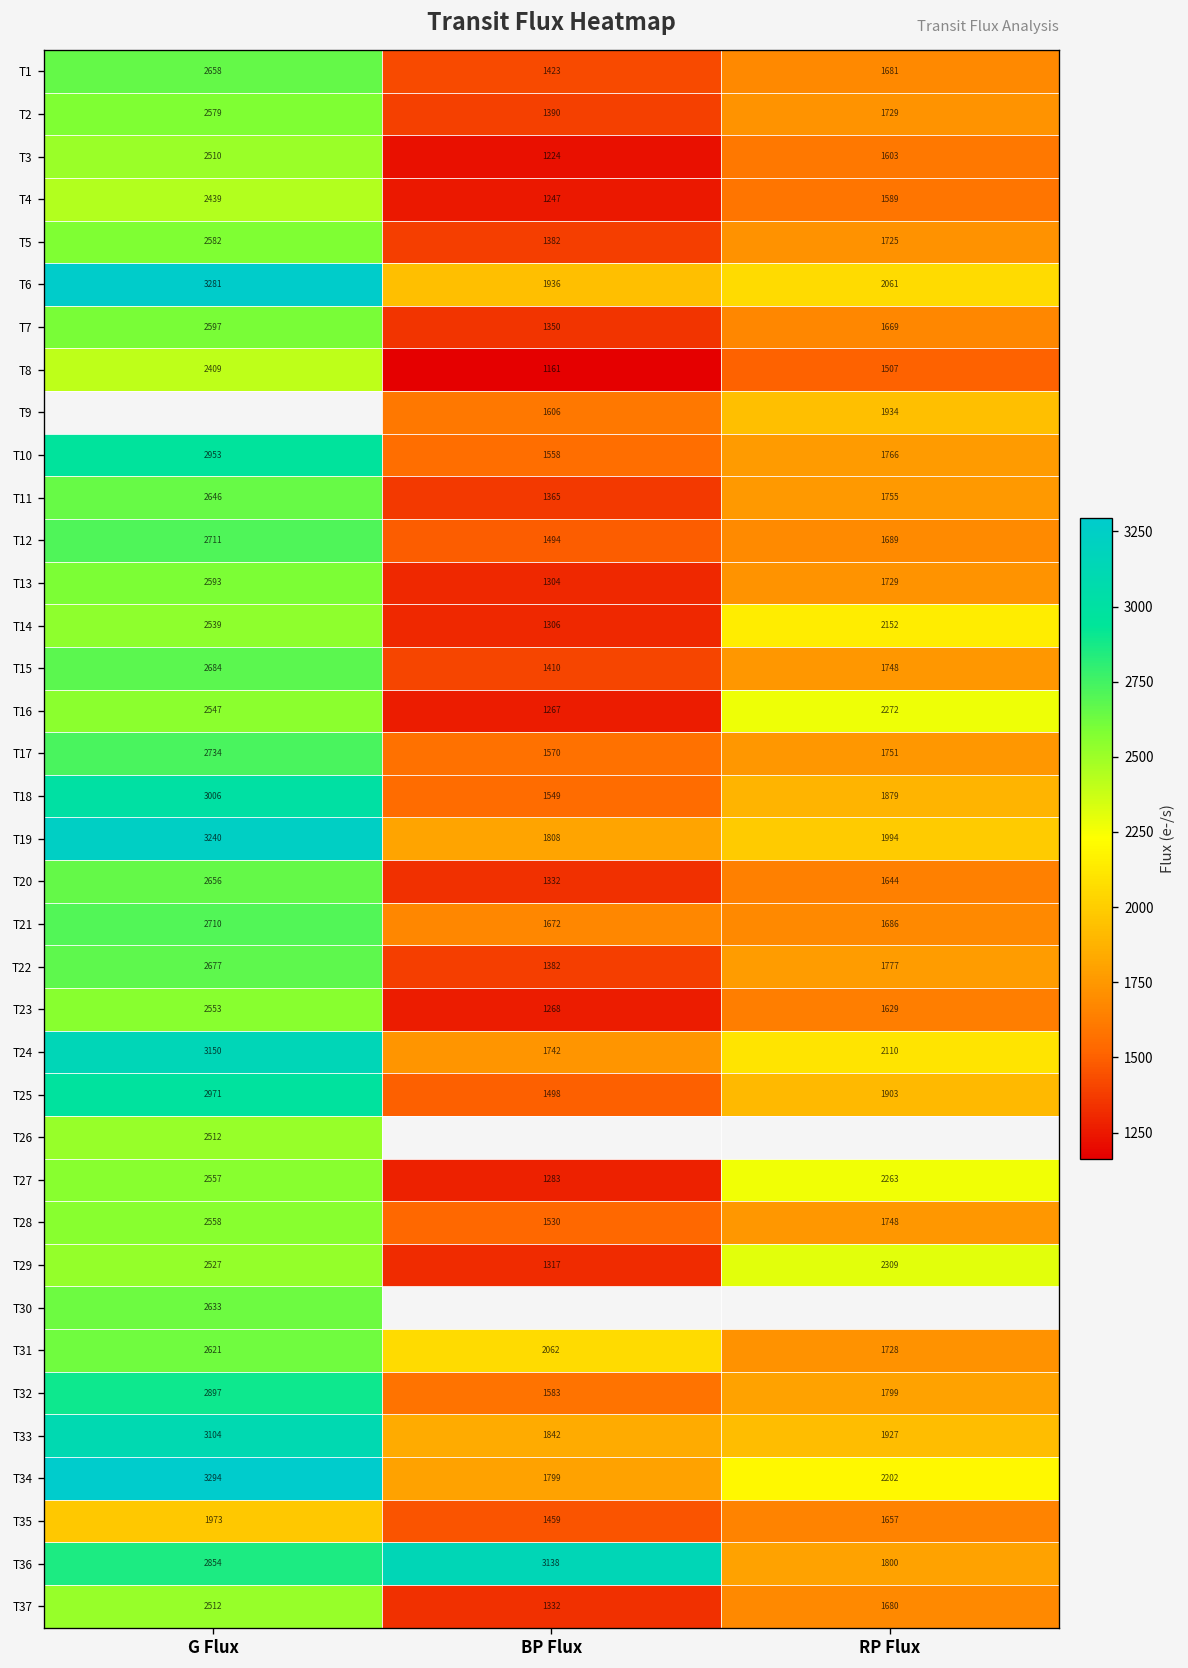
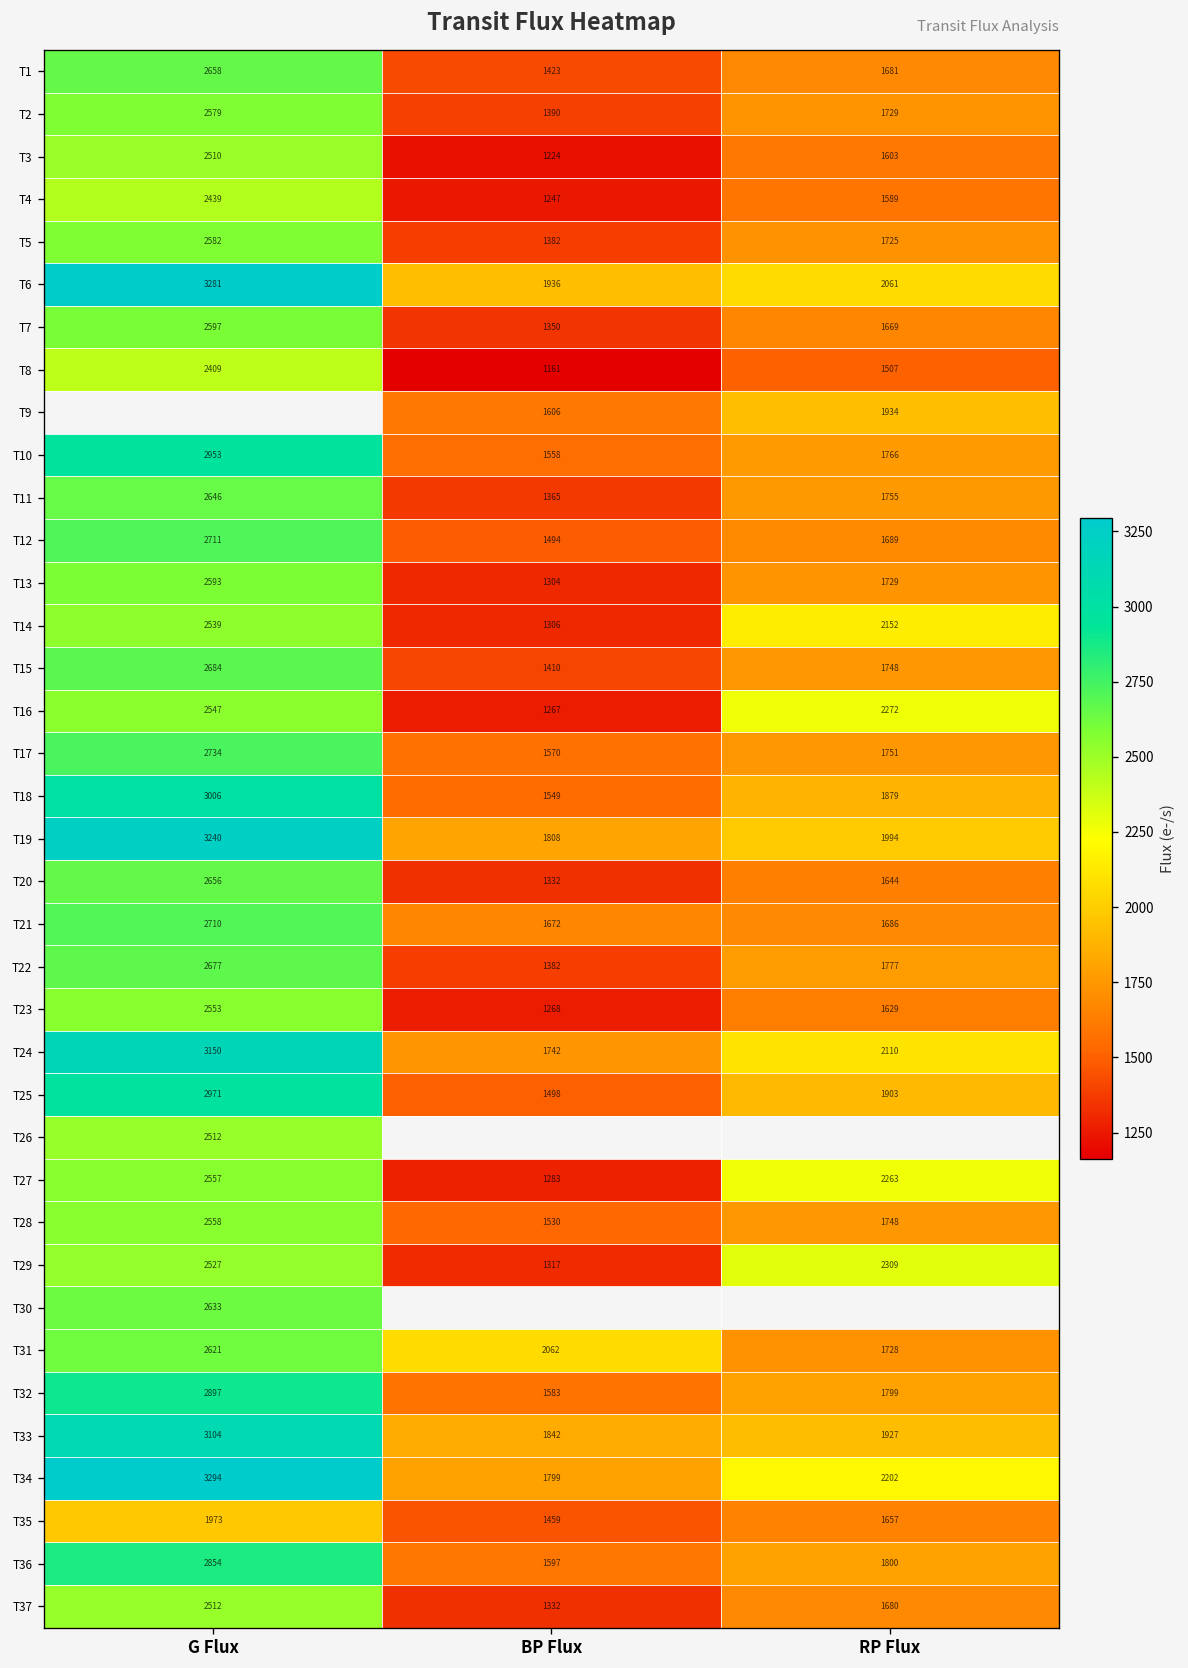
T36, BP Flux: 3138 -> 1597
